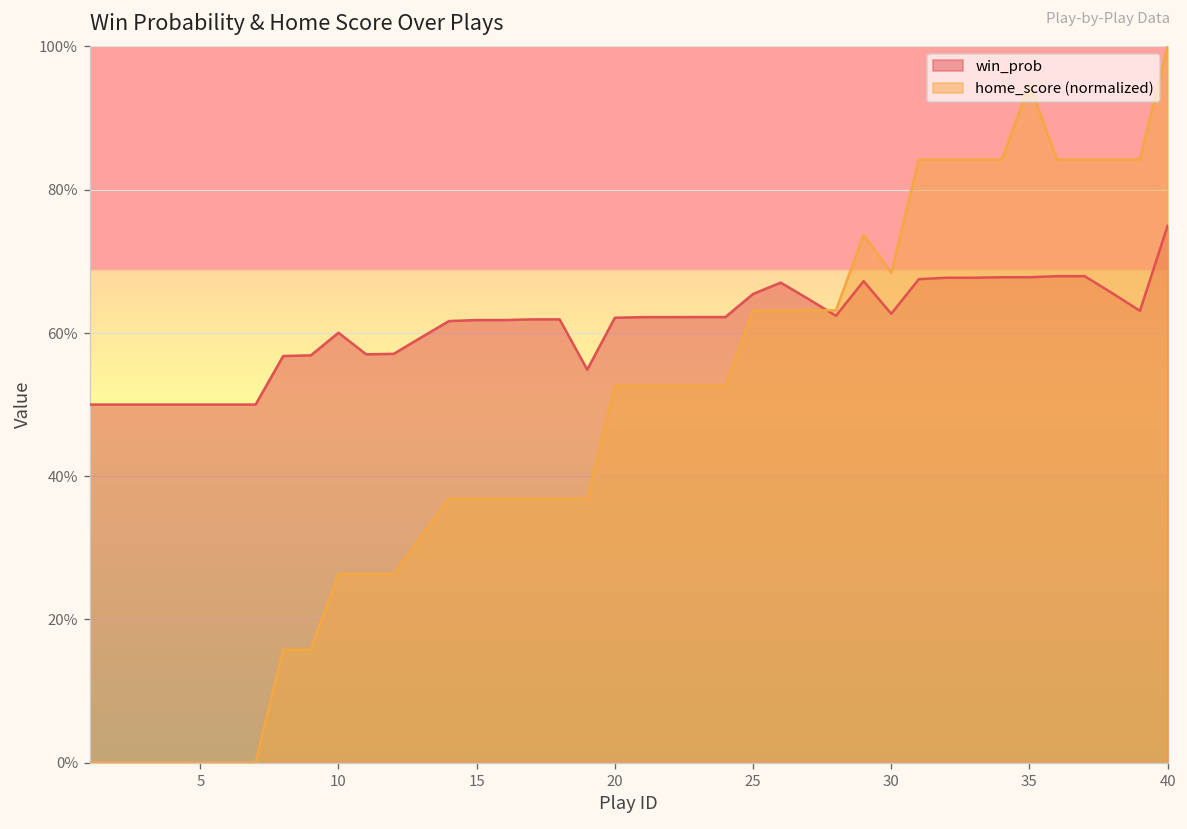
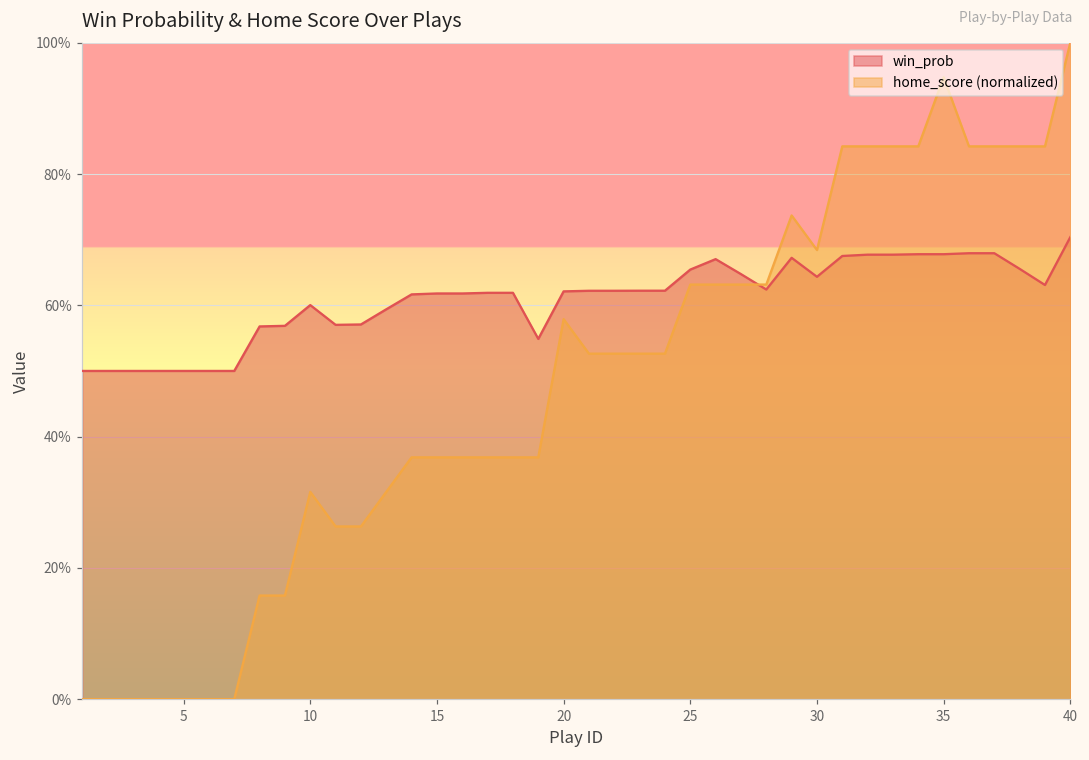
home_score (normalized), 10: 26% -> 32%
home_score (normalized), 20: 53% -> 58%
win_prob, 30: 63% -> 64%
win_prob, 40: 75% -> 70%
